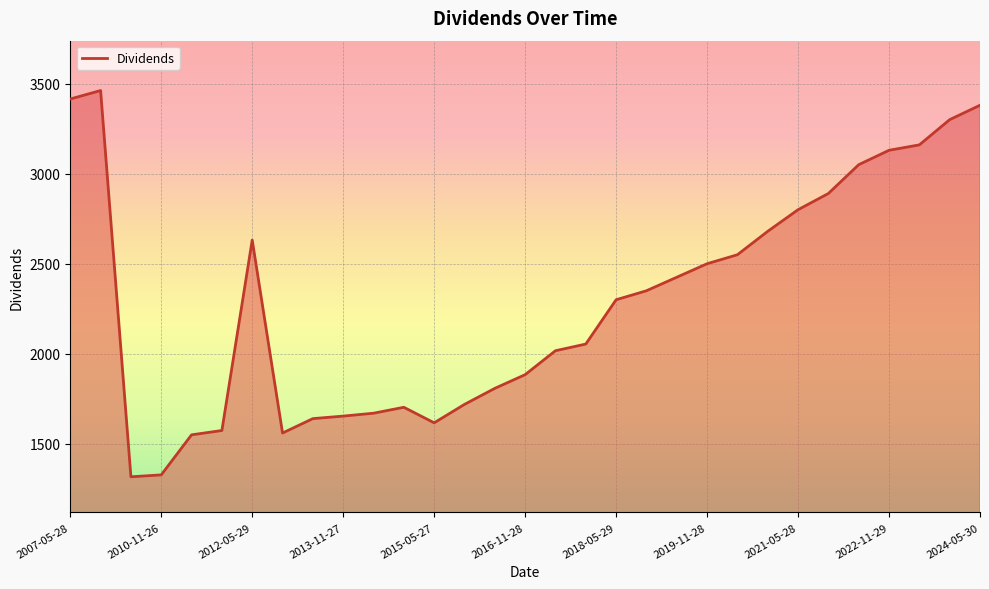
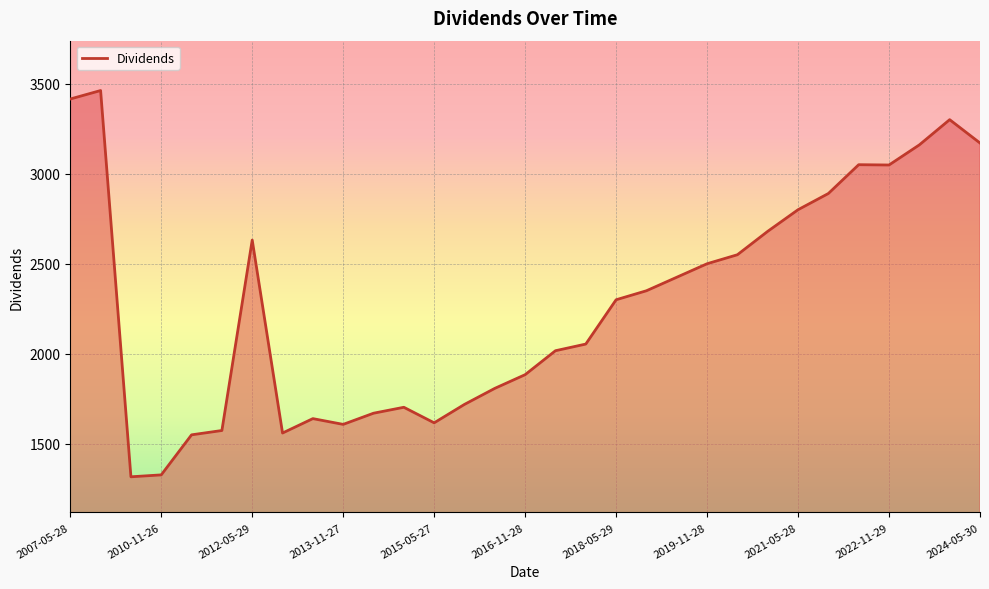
2013-11-27: 1650 -> 1610
2022-11-29: 3130 -> 3050
2024-05-30: 3380 -> 3170
